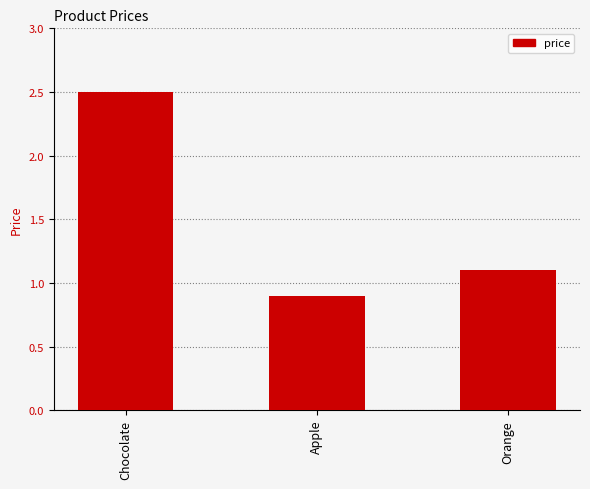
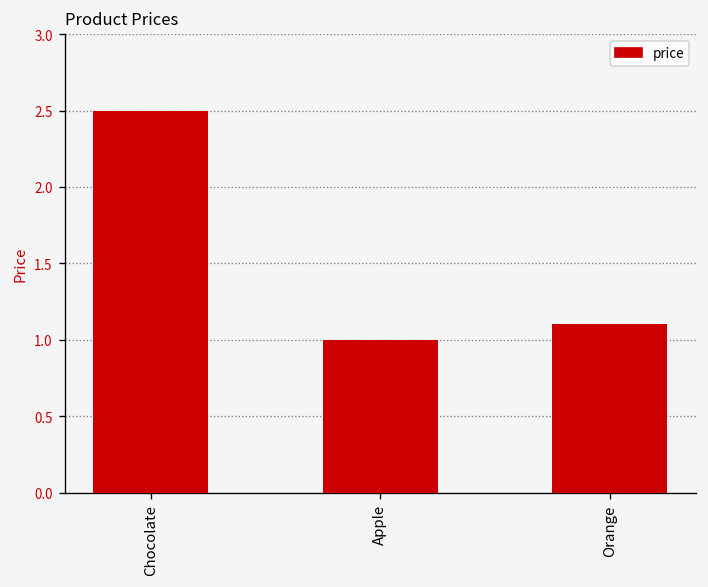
Apple: 0.9 -> 1.0
